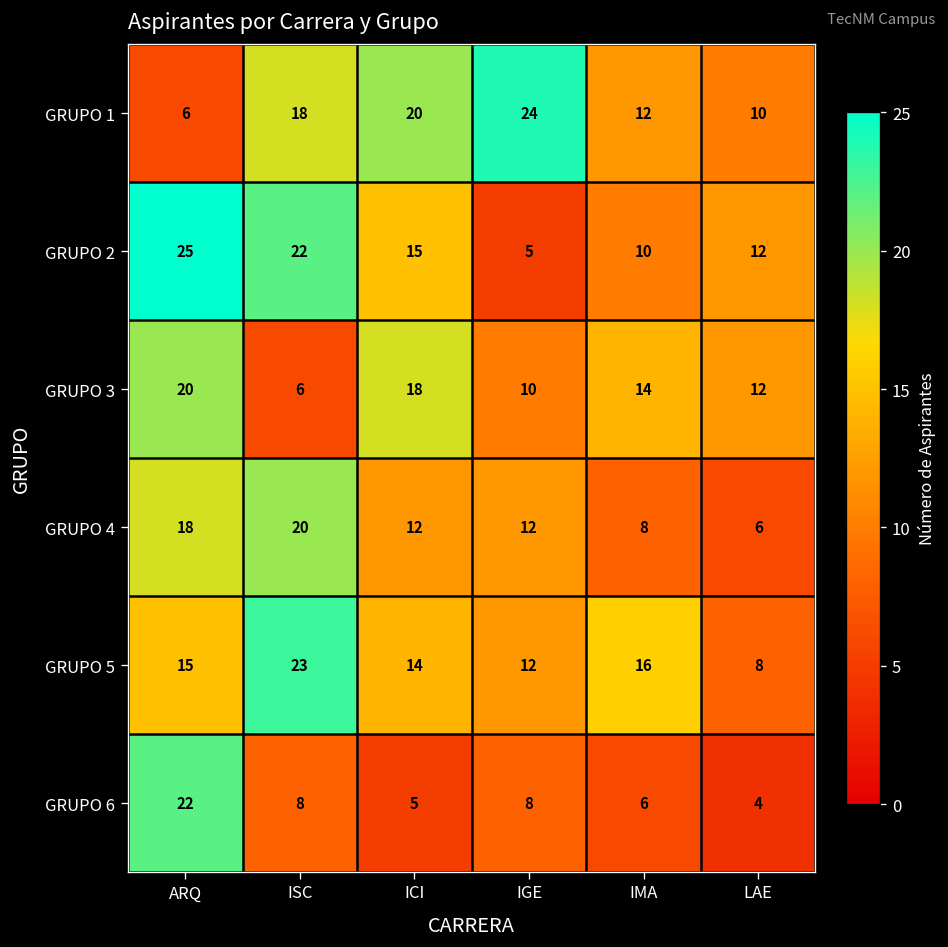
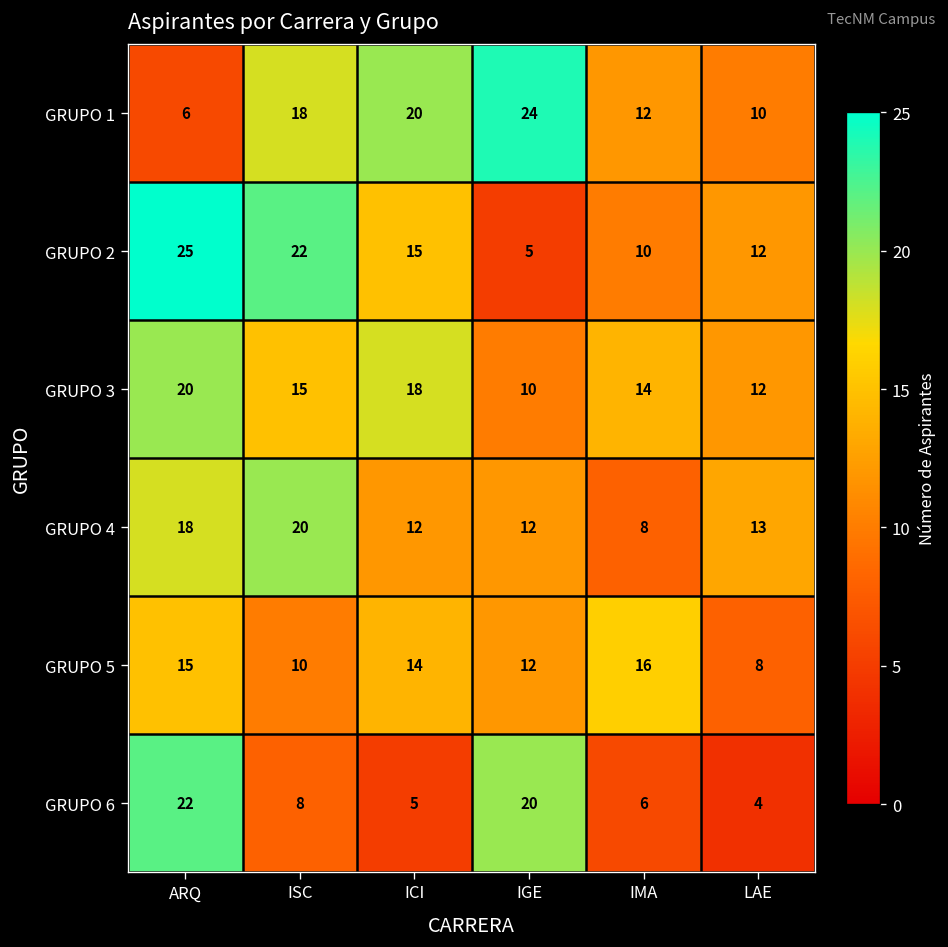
GRUPO 3, ISC: 6 -> 15
GRUPO 4, LAE: 6 -> 13
GRUPO 5, ISC: 23 -> 10
GRUPO 6, IGE: 8 -> 20
